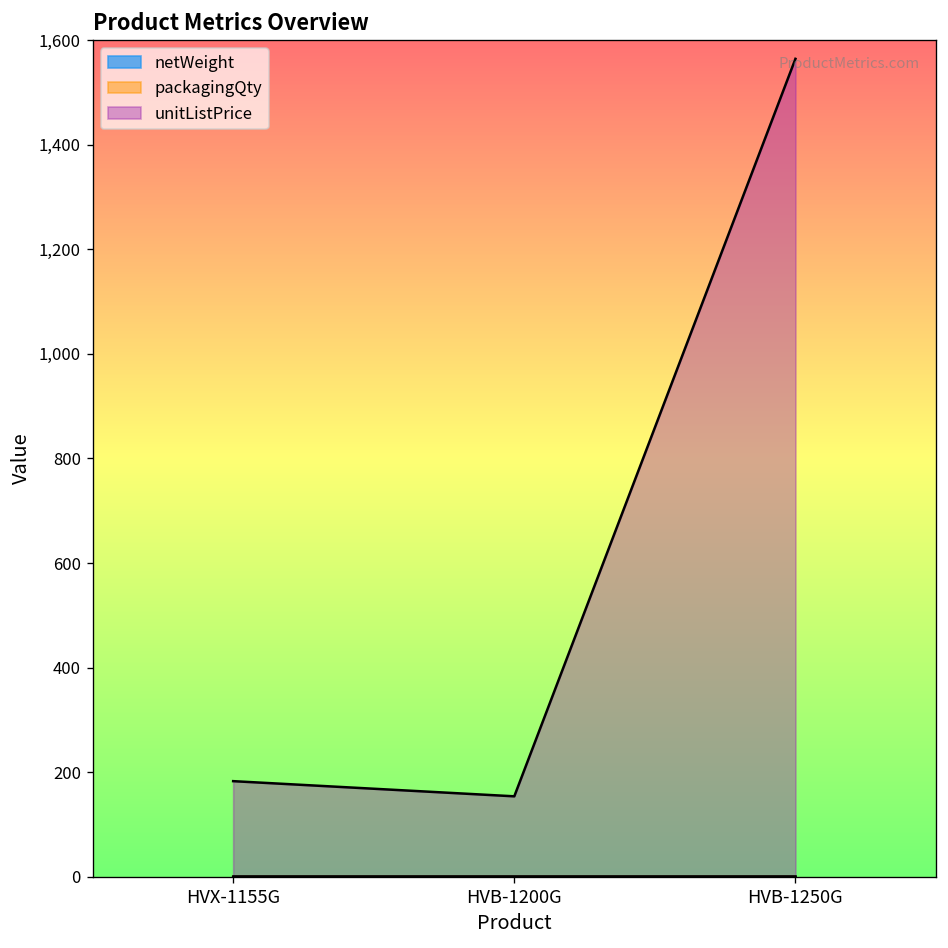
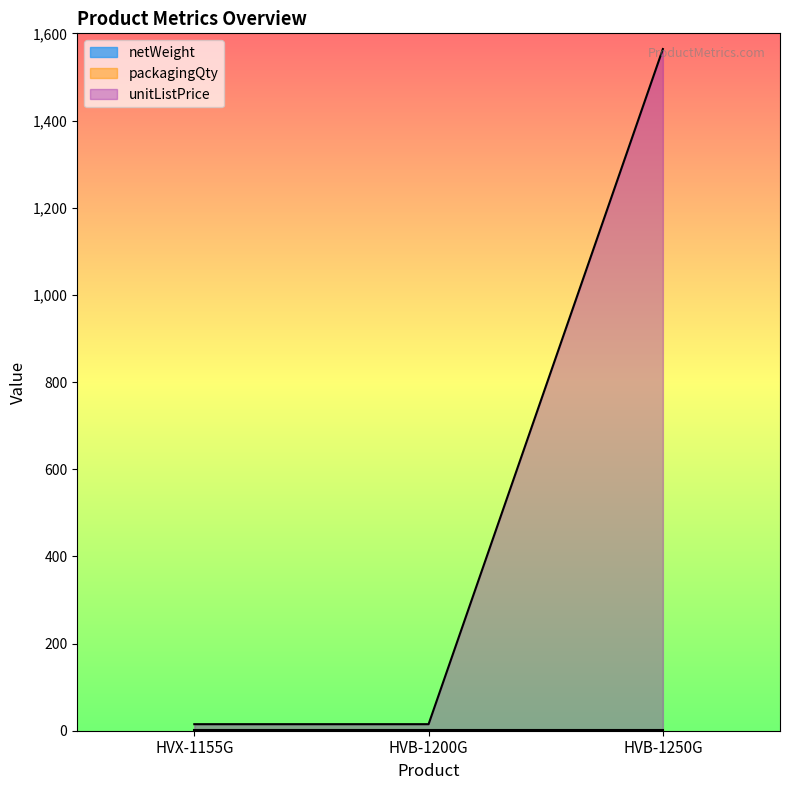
unitListPrice, HVX-1155G: 180 -> 20
unitListPrice, HVB-1200G: 150 -> 20
